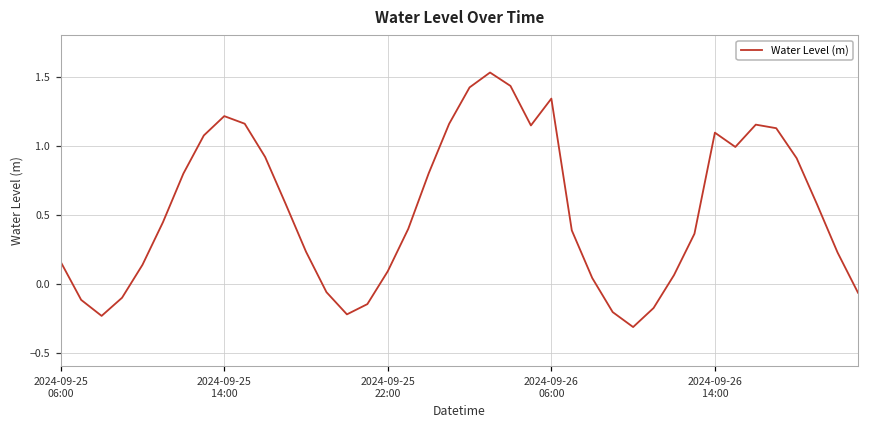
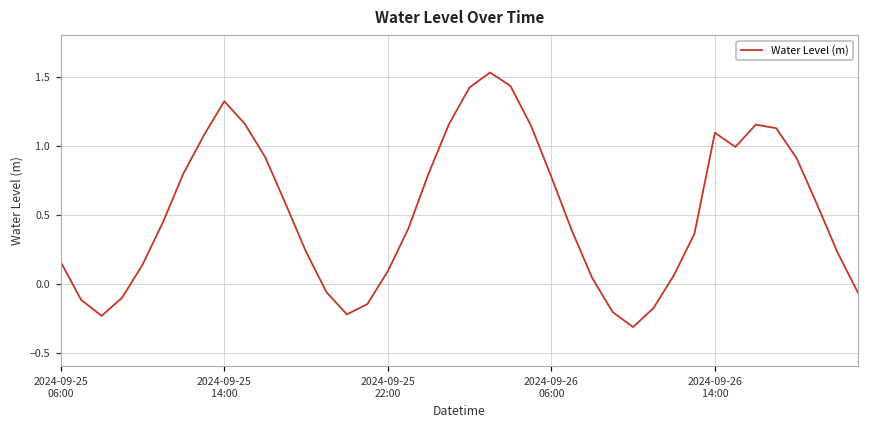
2024-09-25 14:00: 1.21 -> 1.32
2024-09-26 06:00: 1.34 -> 0.77
